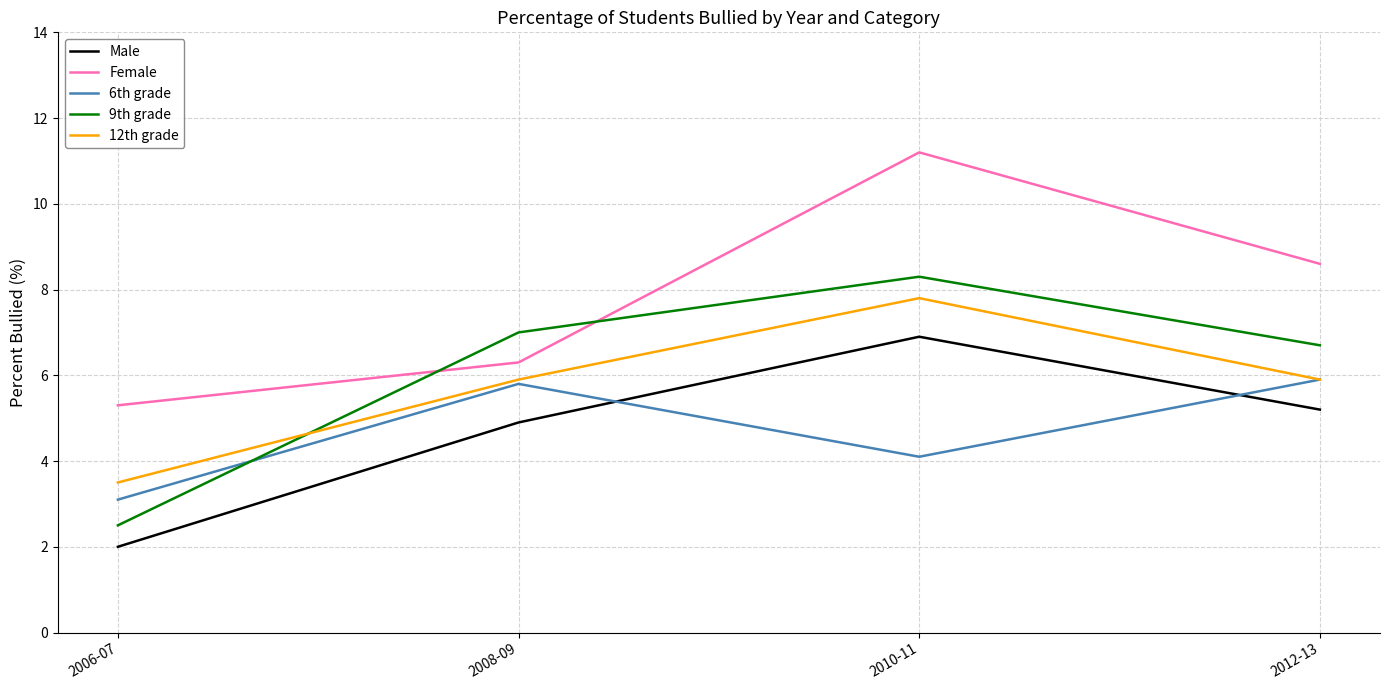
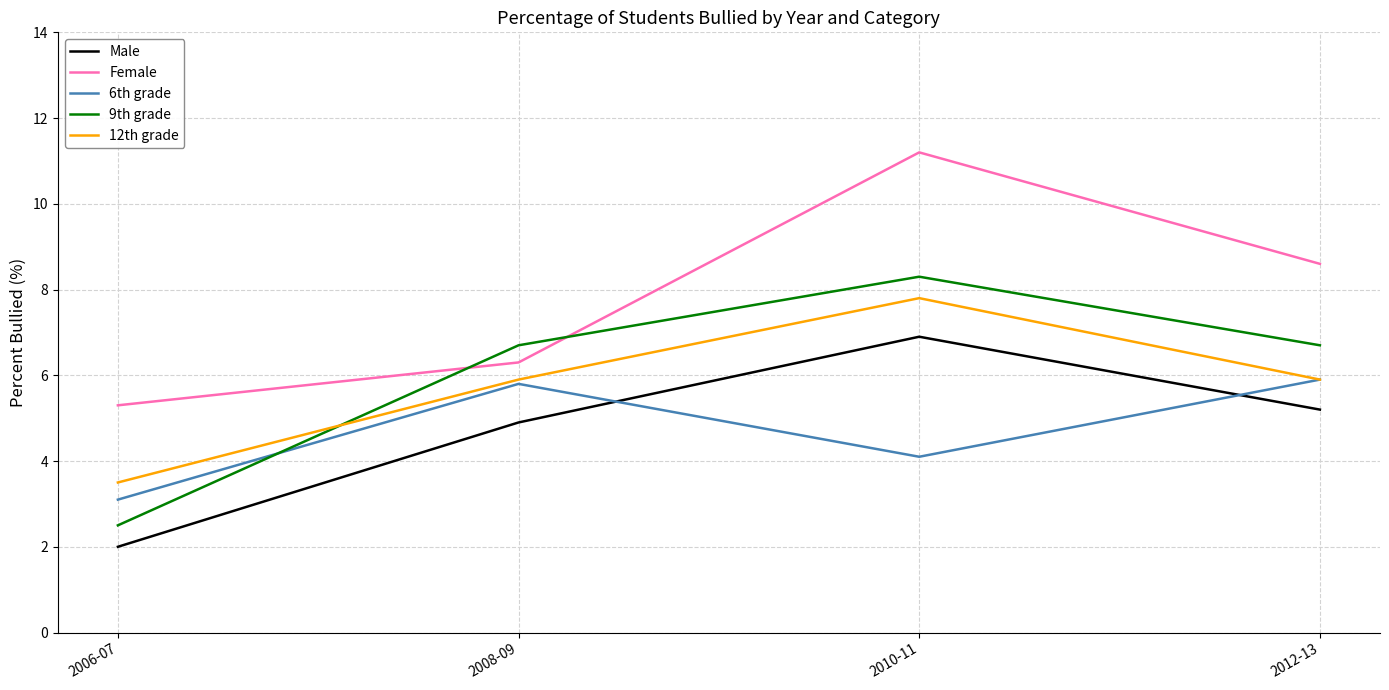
9th grade, 2008-09: 7.0 -> 6.7
